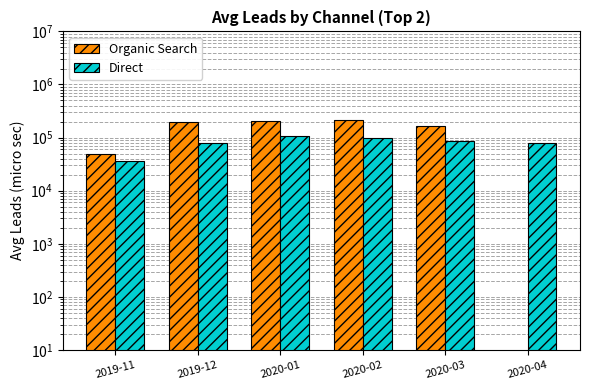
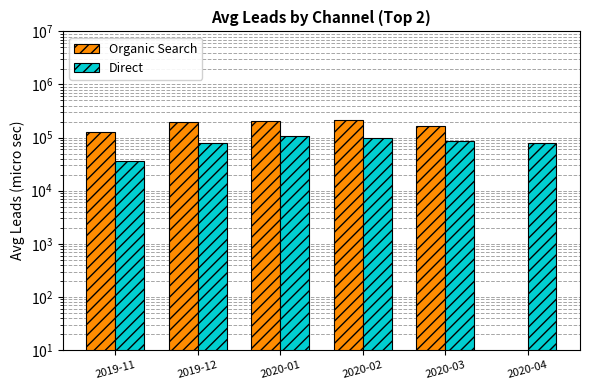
Organic Search, 2019-11: 50000 -> 130000
